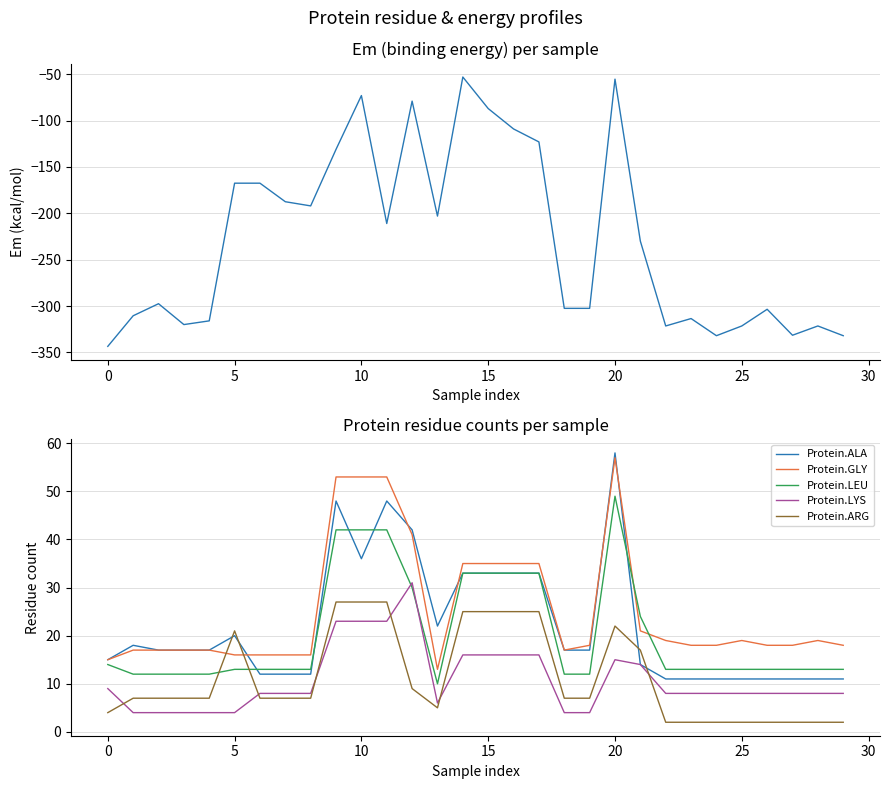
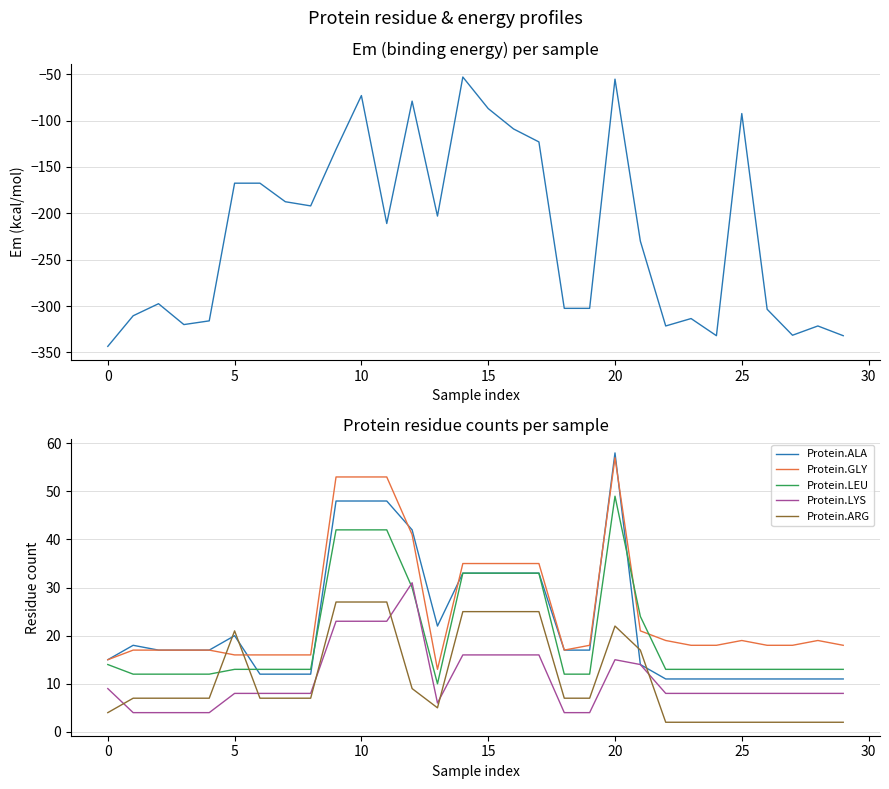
Em (binding energy) per sample, 25: -320 -> -90
Protein residue counts per sample, Protein.LYS, 5: 4 -> 8
Protein residue counts per sample, Protein.ALA, 10: 36 -> 48
